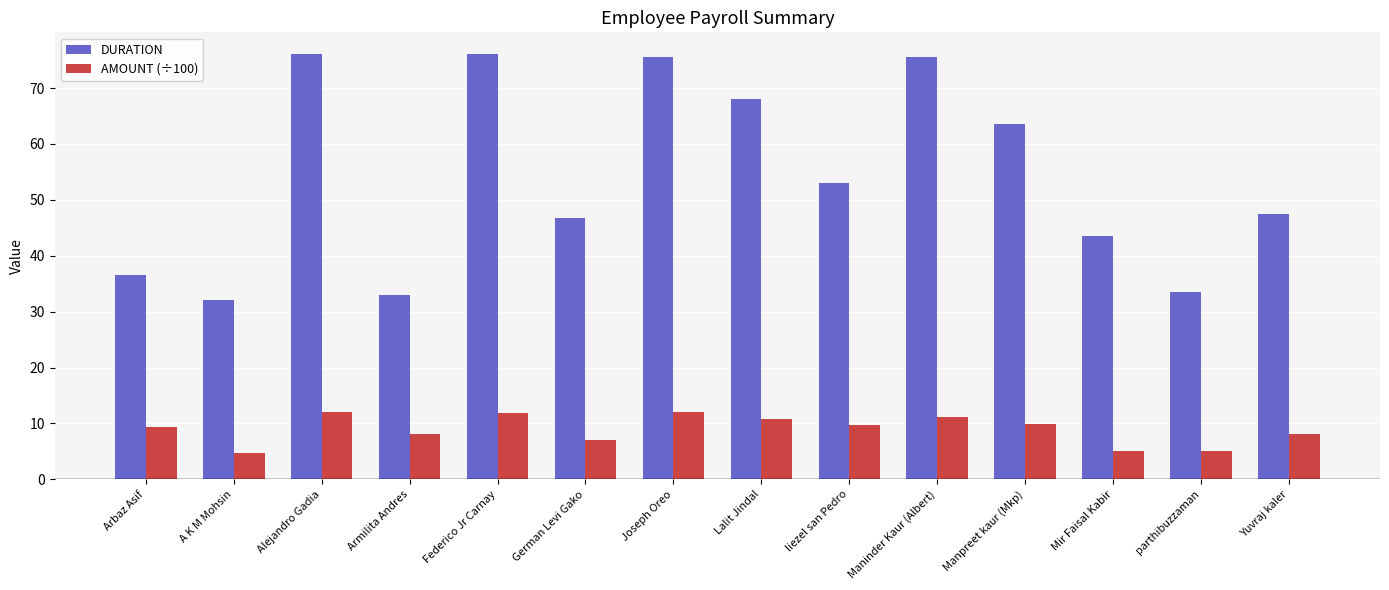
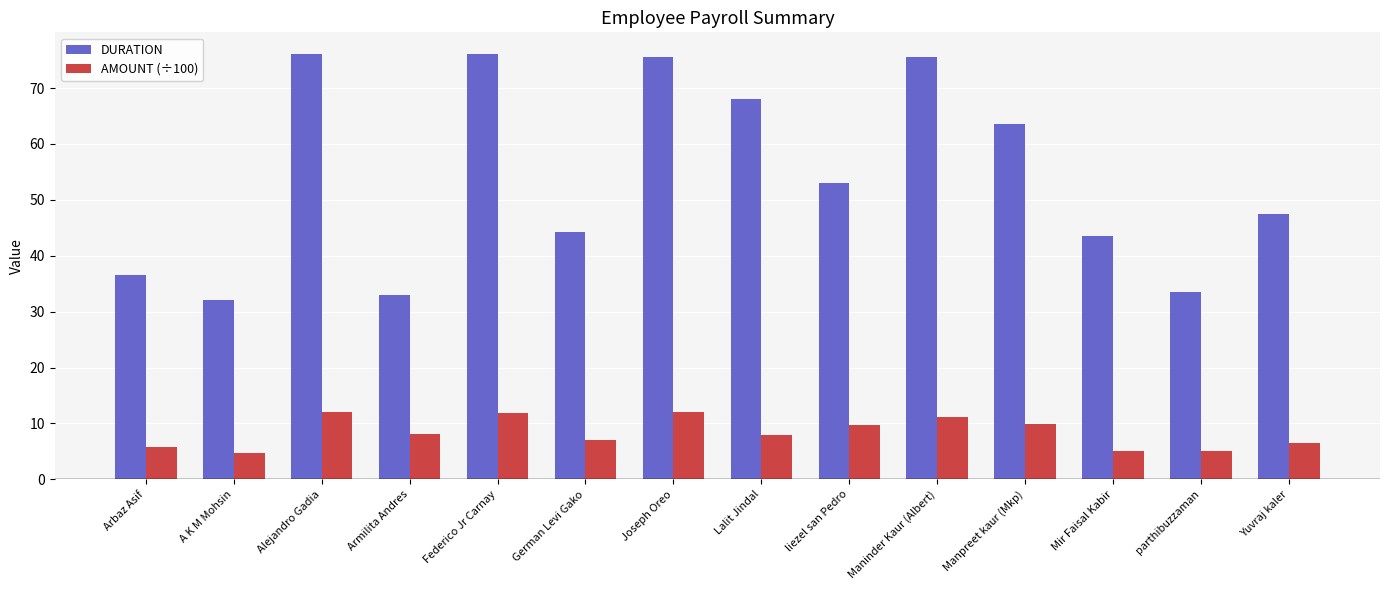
AMOUNT (÷100), Arbaz Asif: 9 -> 6
DURATION, German Levi Gako: 47 -> 44
AMOUNT (÷100), Lalit Jindal: 11 -> 8
AMOUNT (÷100), Yuvraj kaler: 8 -> 7
